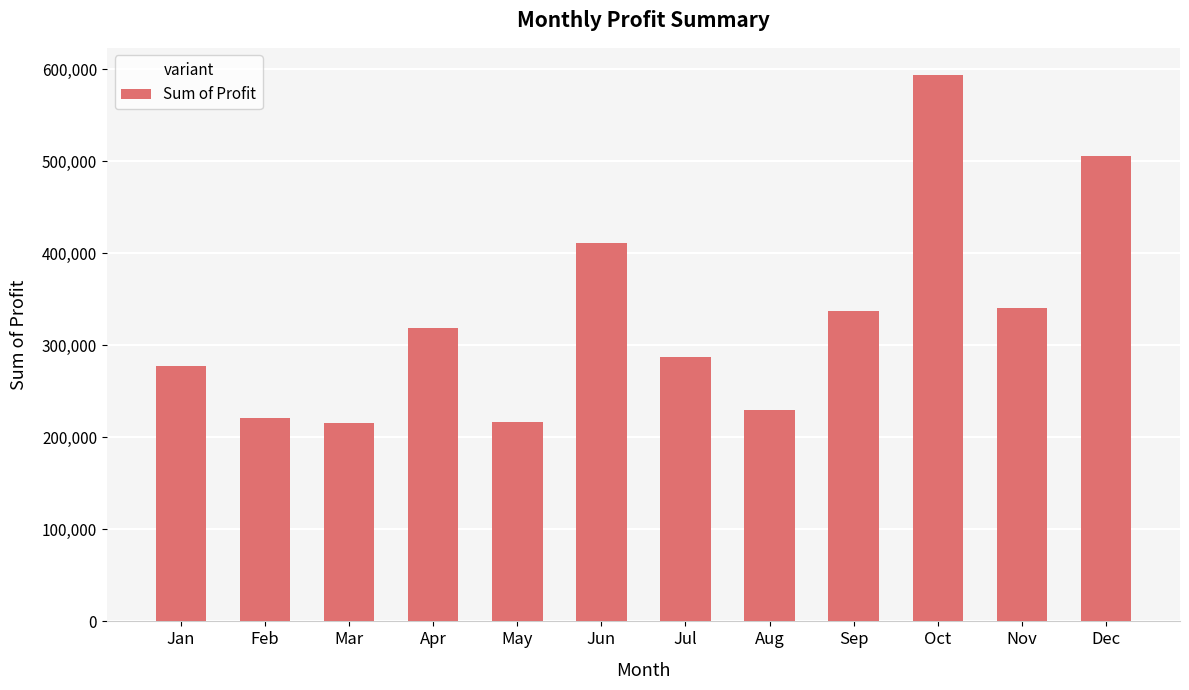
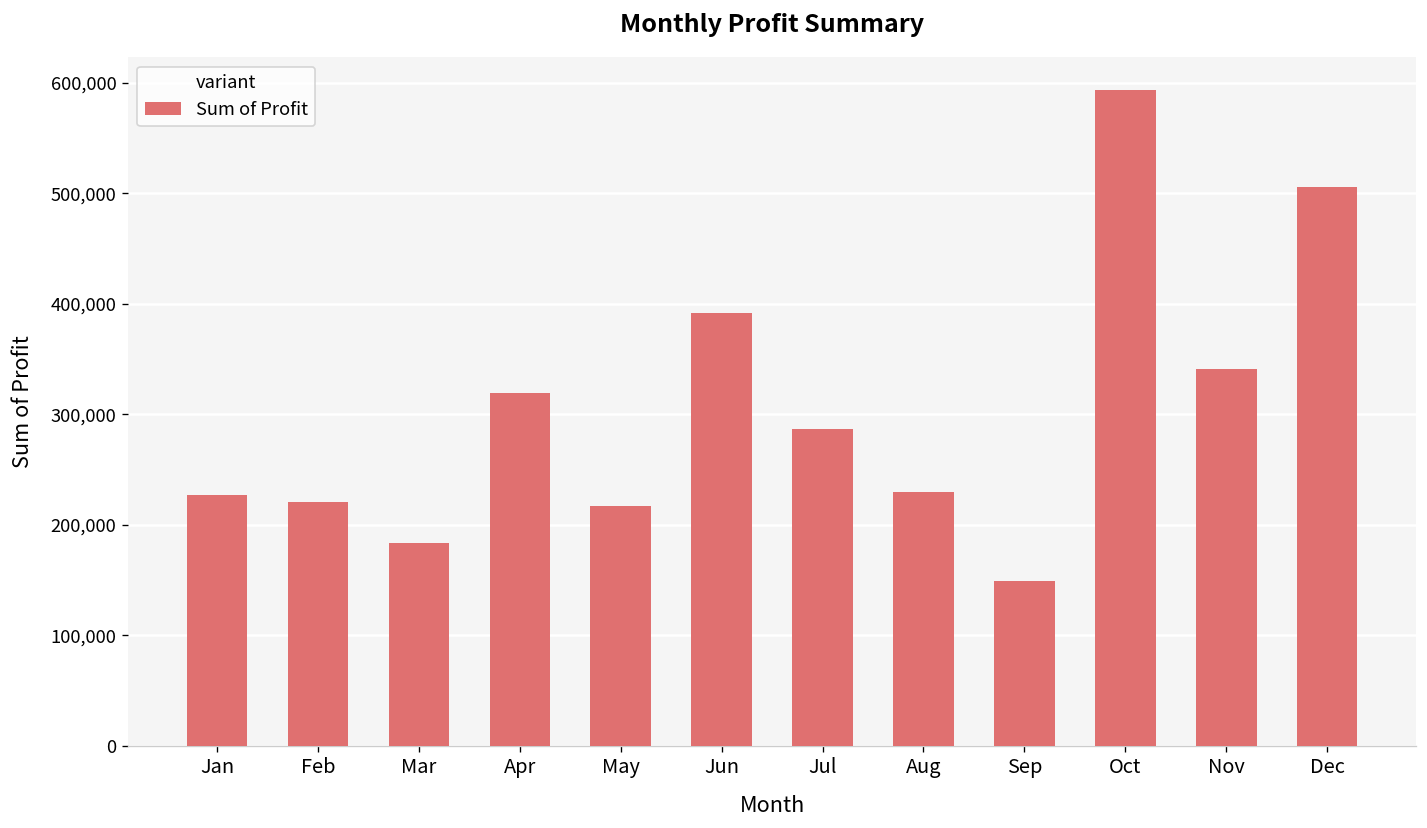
Jan: 280,000 -> 230,000
Mar: 220,000 -> 180,000
Jun: 410,000 -> 390,000
Sep: 340,000 -> 150,000
